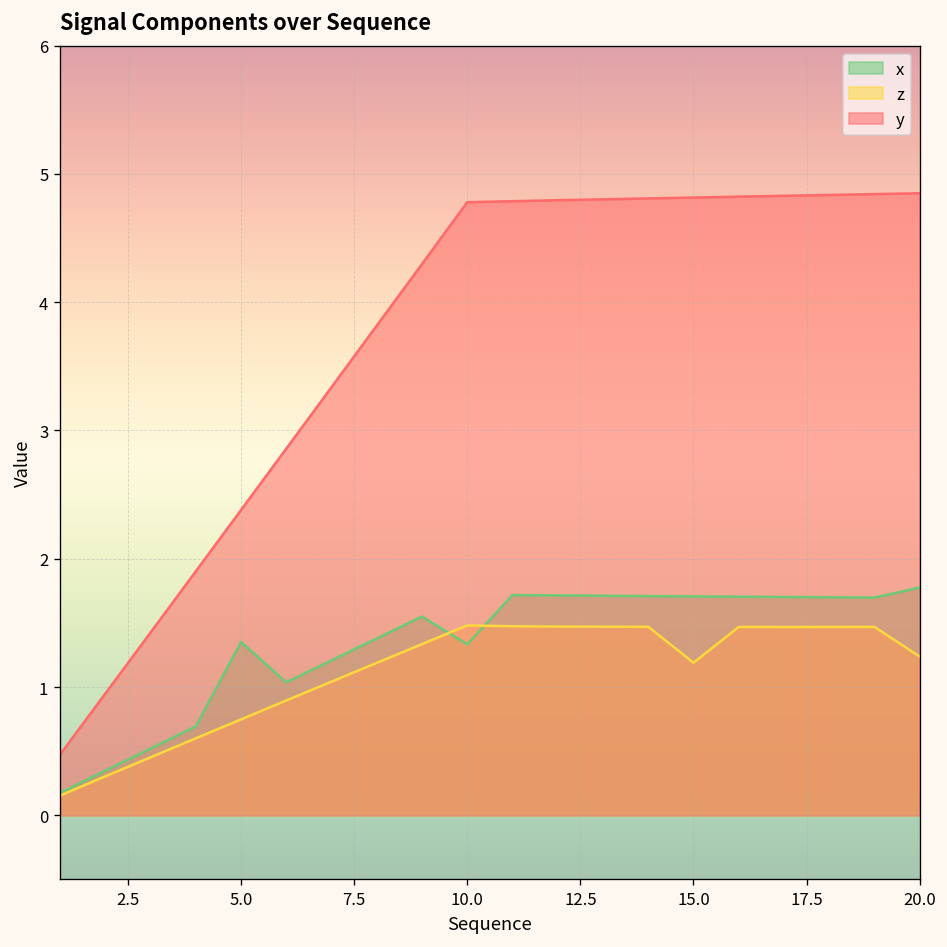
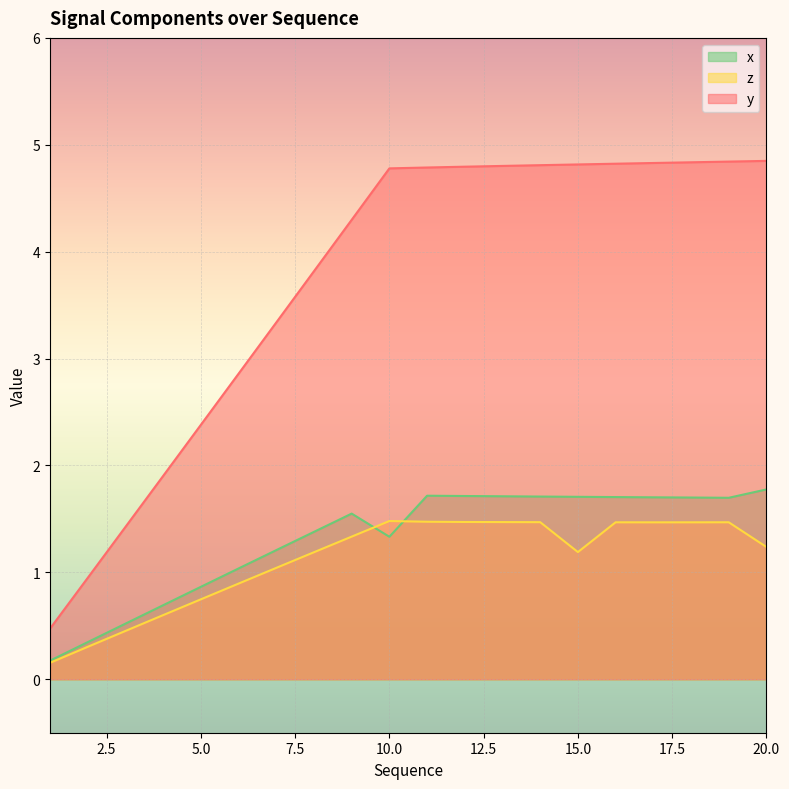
x, 5.0: 1.35 -> 0.86
